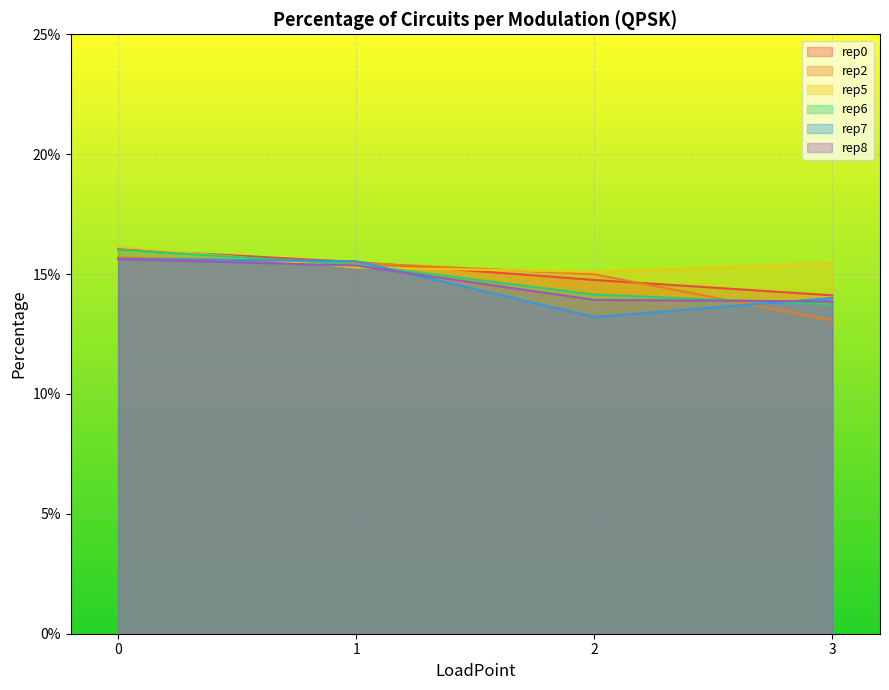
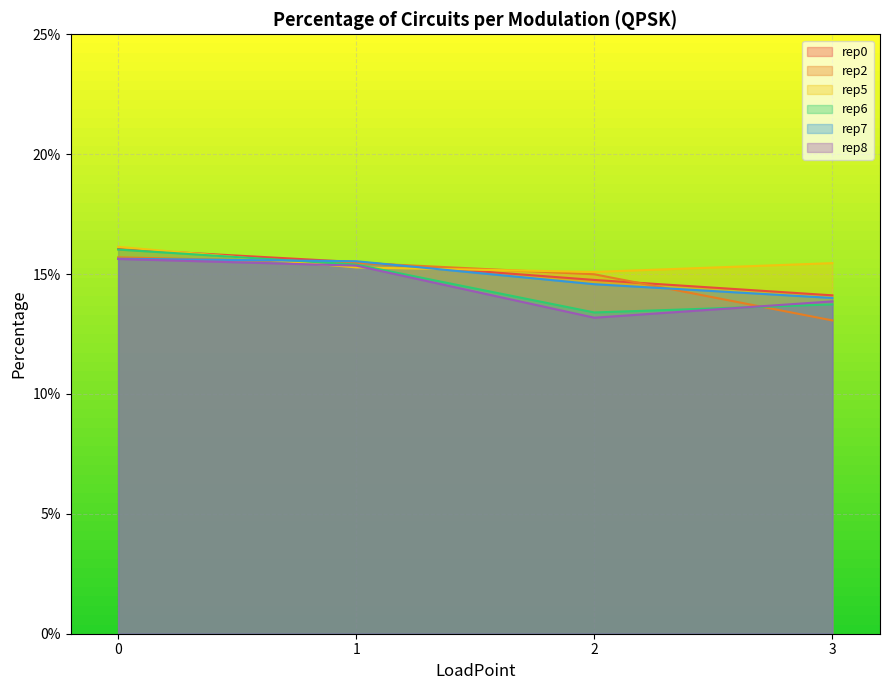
rep6, 2: 14.1% -> 13.4%
rep7, 2: 13.2% -> 14.6%
rep8, 2: 13.9% -> 13.2%
